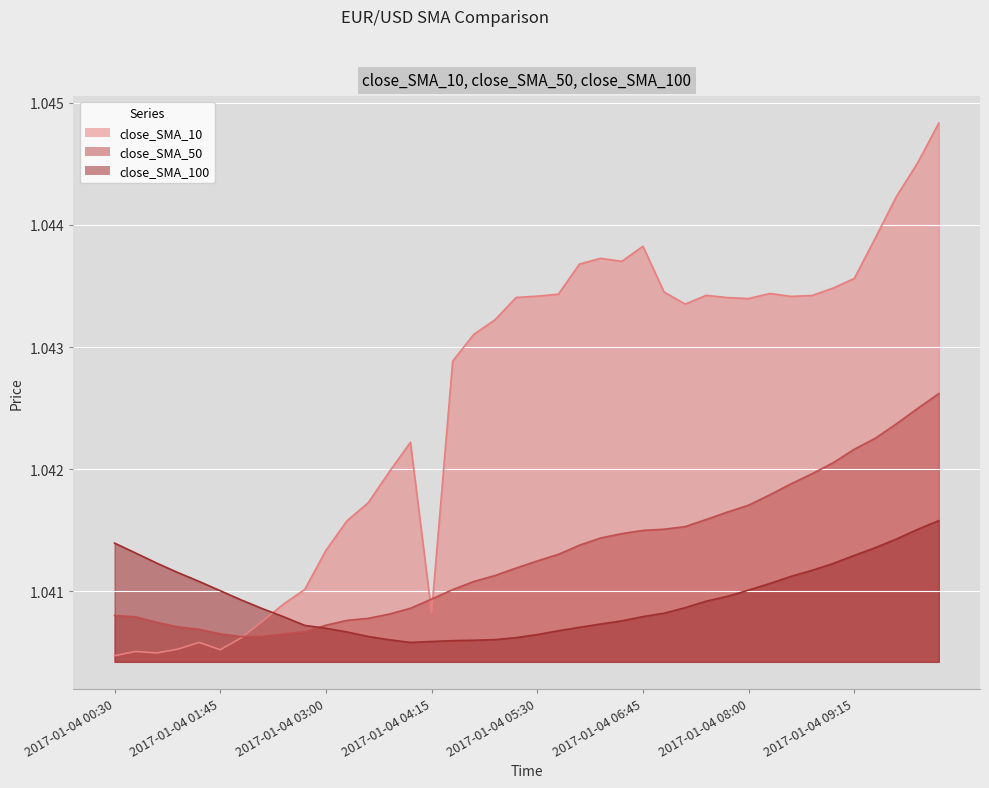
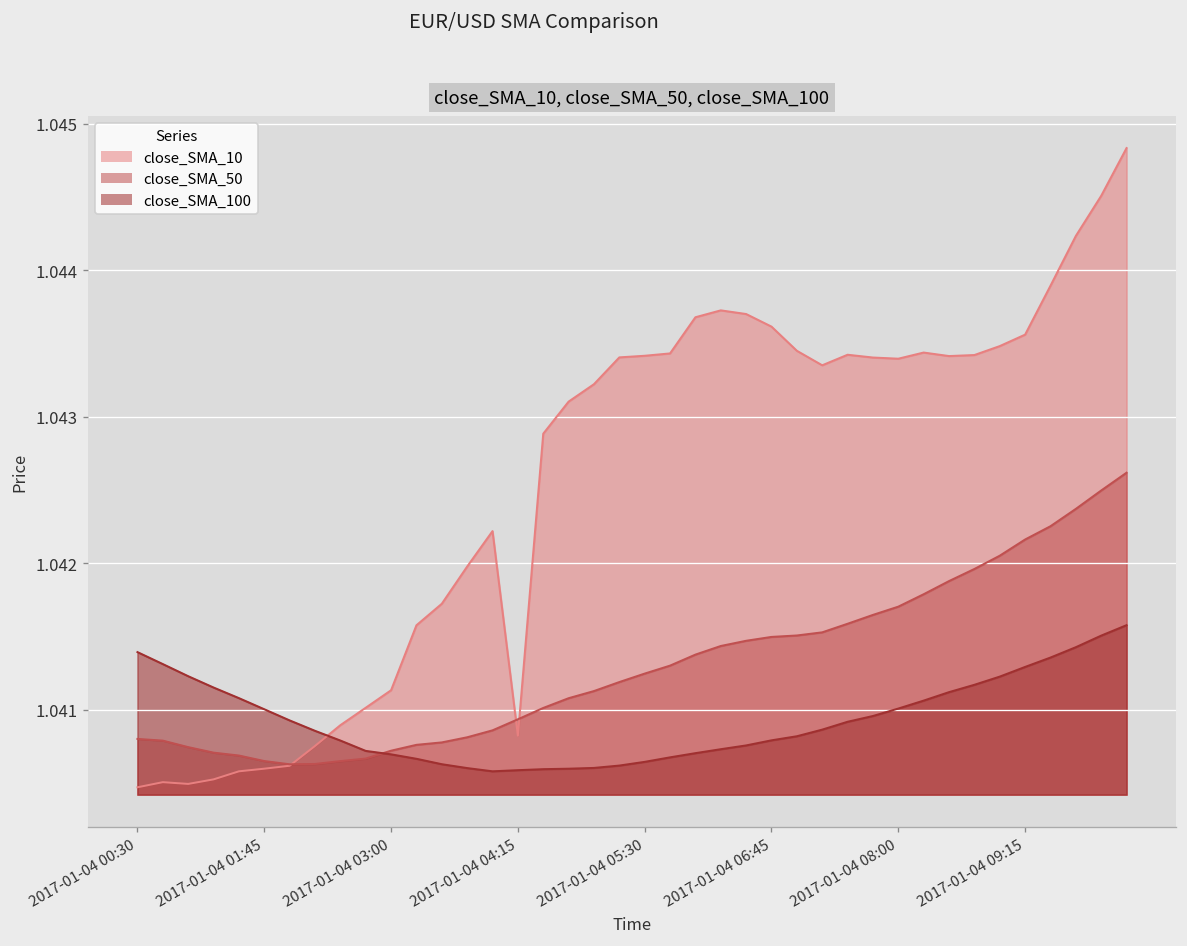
close_SMA_10, 2017-01-04 01:45: 1.04052 -> 1.04060
close_SMA_10, 2017-01-04 03:00: 1.04133 -> 1.04113
close_SMA_10, 2017-01-04 06:45: 1.04383 -> 1.04362
